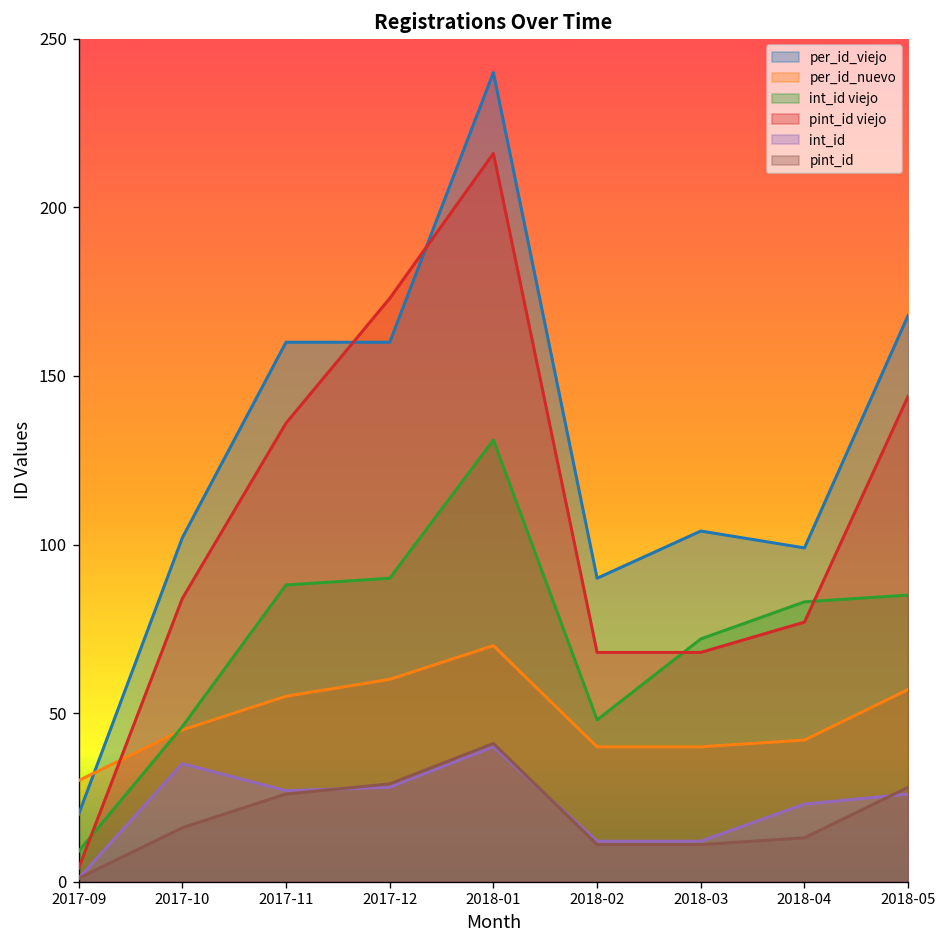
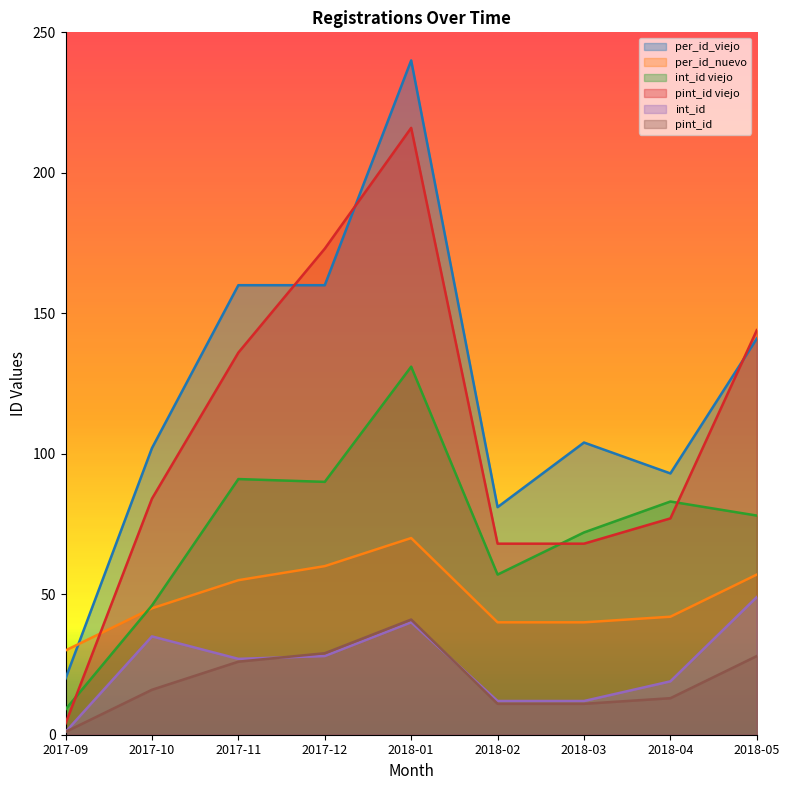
int_id viejo, 2017-11: 88 -> 91
per_id_viejo, 2018-02: 90 -> 81
int_id viejo, 2018-02: 48 -> 57
per_id_viejo, 2018-04: 99 -> 93
int_id, 2018-04: 23 -> 19
per_id_viejo, 2018-05: 168 -> 141
int_id viejo, 2018-05: 85 -> 78
int_id, 2018-05: 26 -> 49
